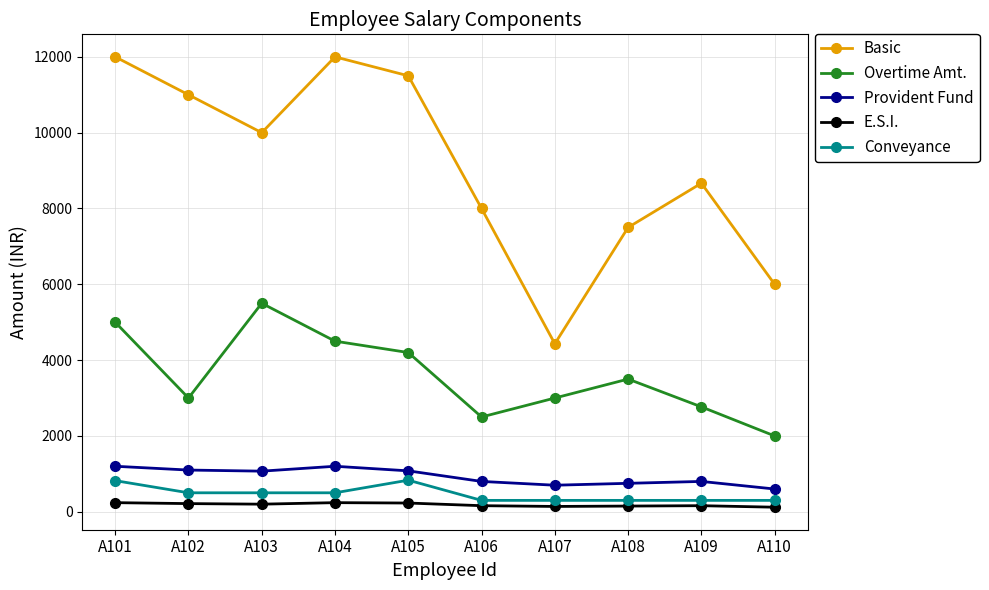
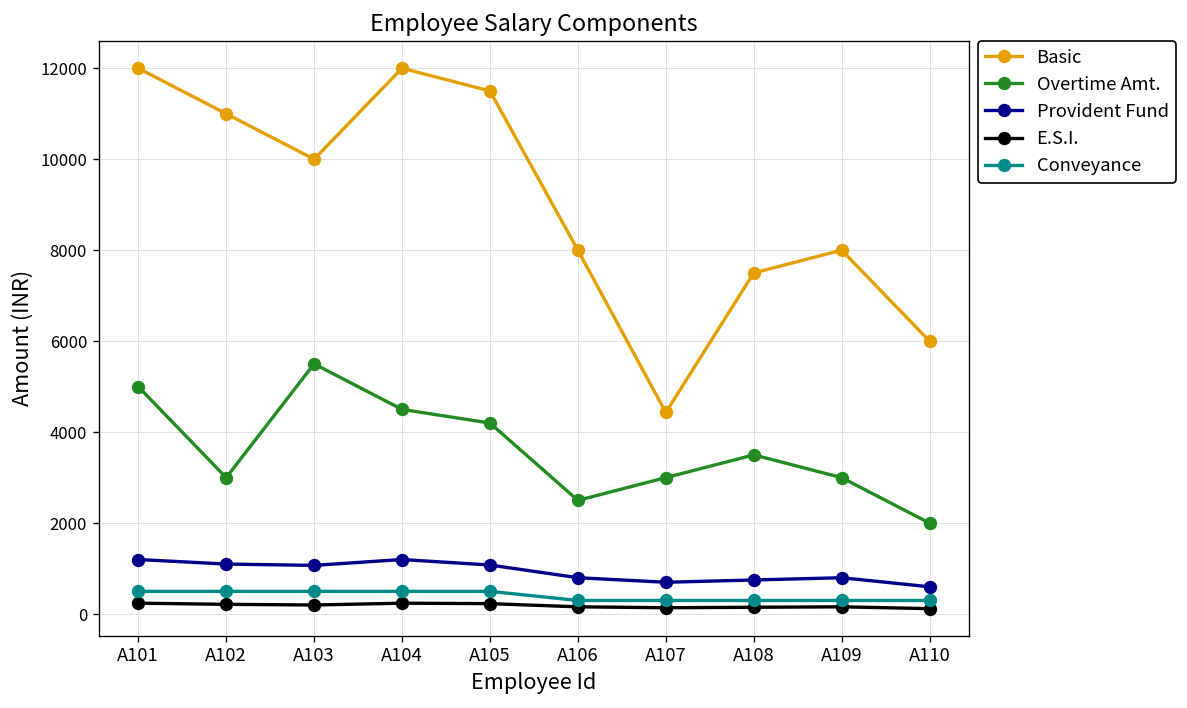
Conveyance, A101: 800 -> 500
Conveyance, A105: 800 -> 500
Basic, A109: 8700 -> 8000
Overtime Amt., A109: 2800 -> 3000
